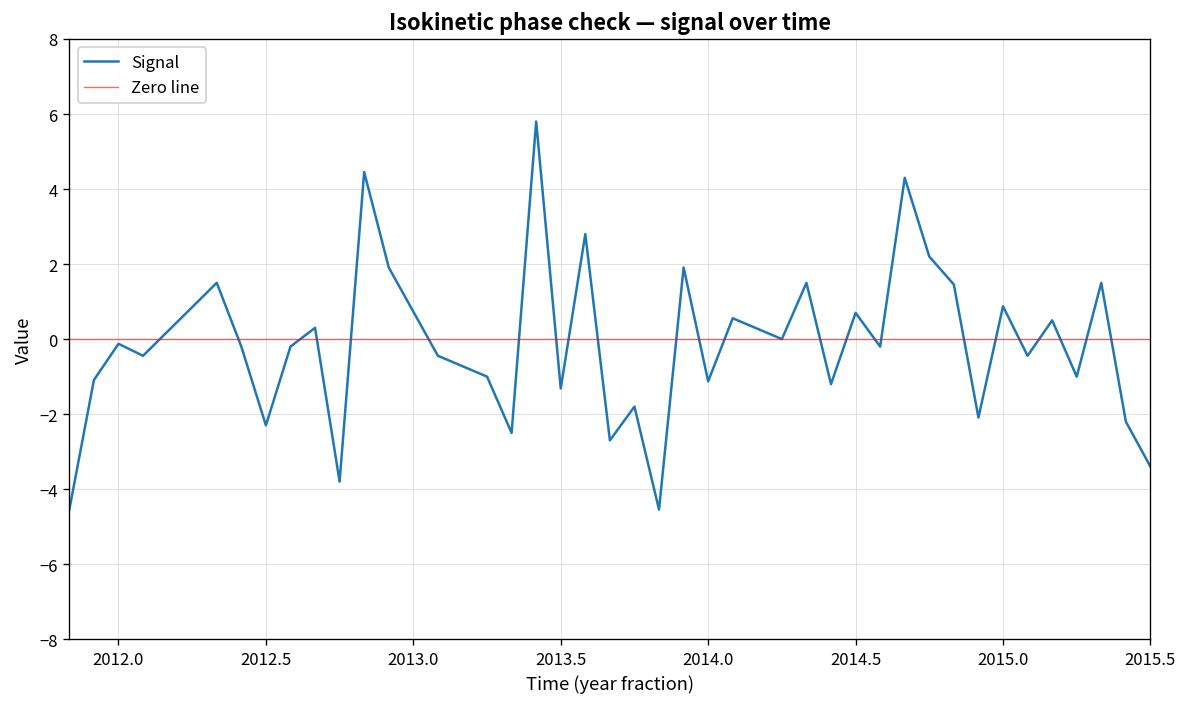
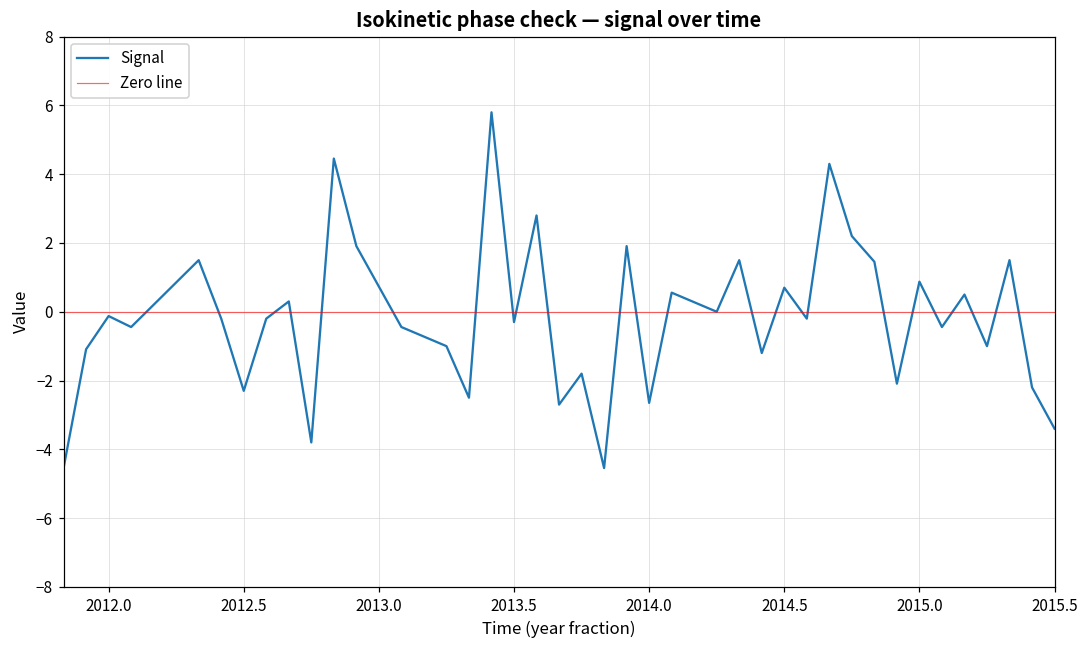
2013.5: -1.3 -> -0.3
2014.0: -1.1 -> -2.7
